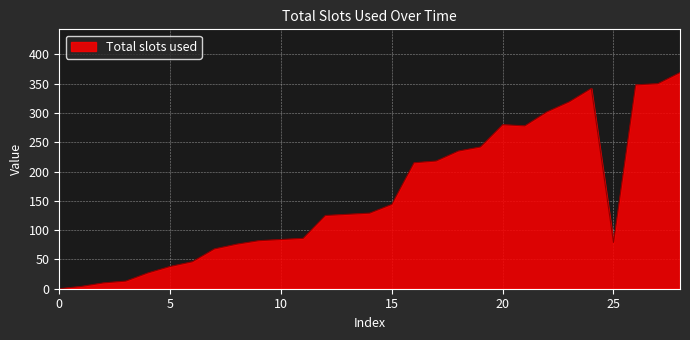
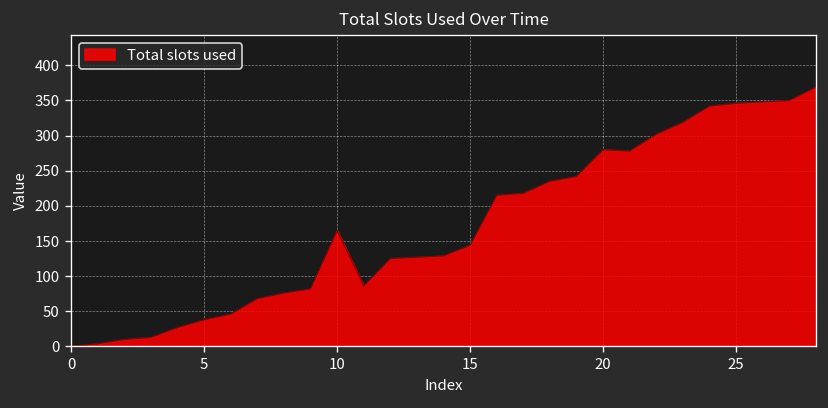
10: 80 -> 170
25: 80 -> 350
